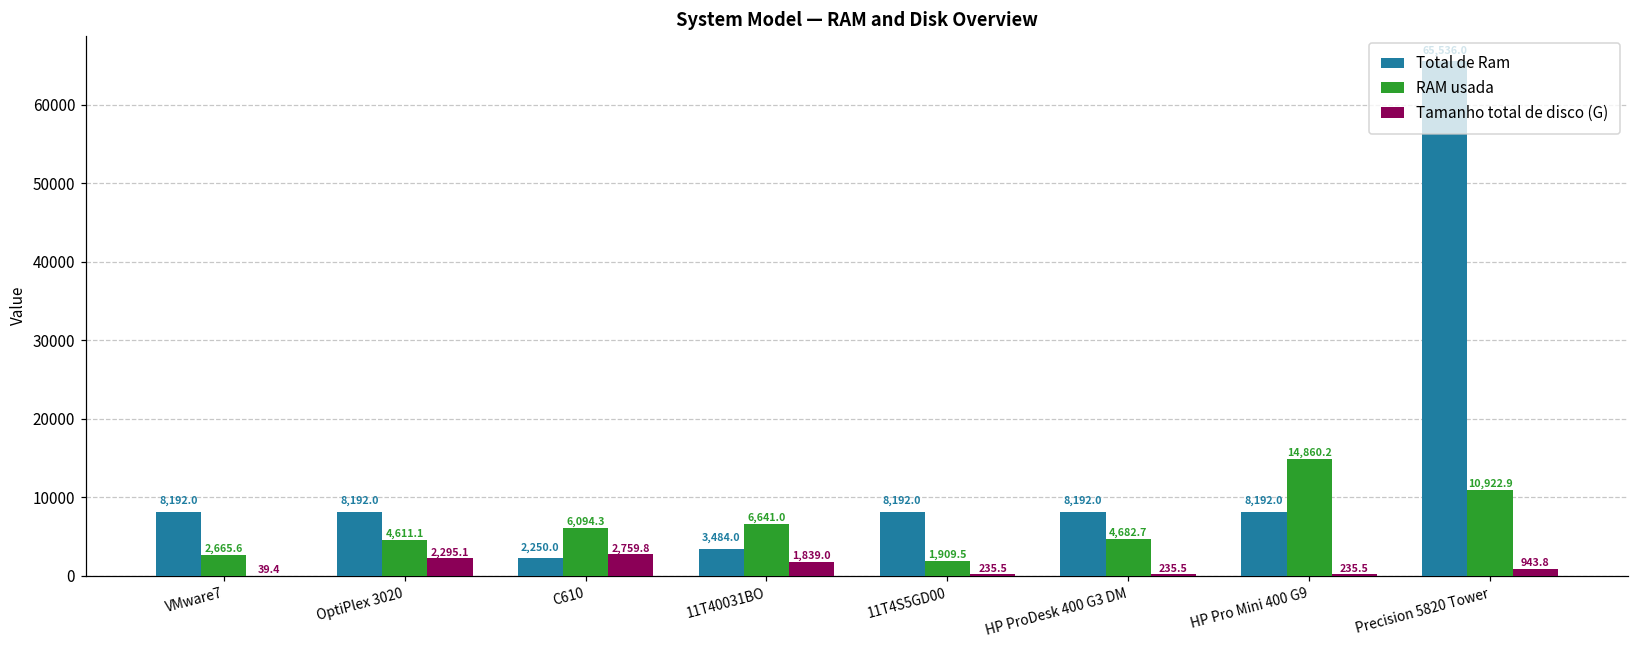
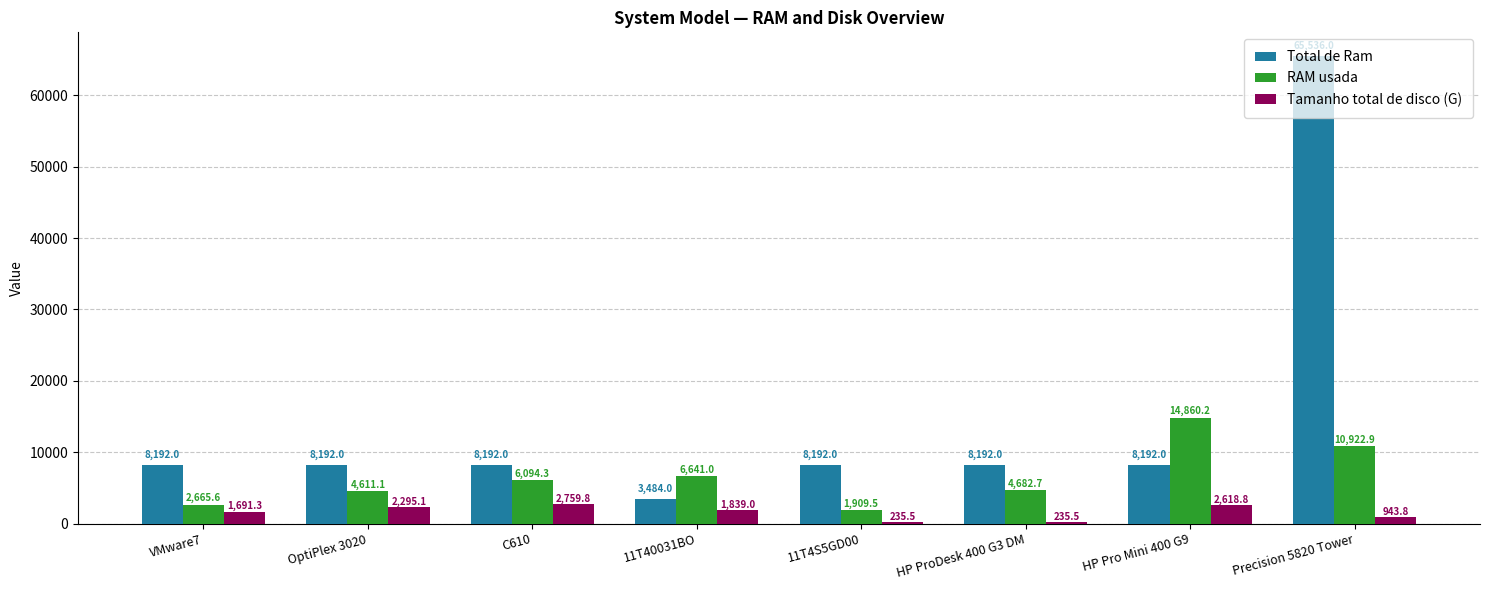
Tamanho total de disco (G), VMware7: 39.4 -> 1,691.3
Total de Ram, C610: 2,250.0 -> 8,192.0
Tamanho total de disco (G), HP Pro Mini 400 G9: 235.5 -> 2,618.8
